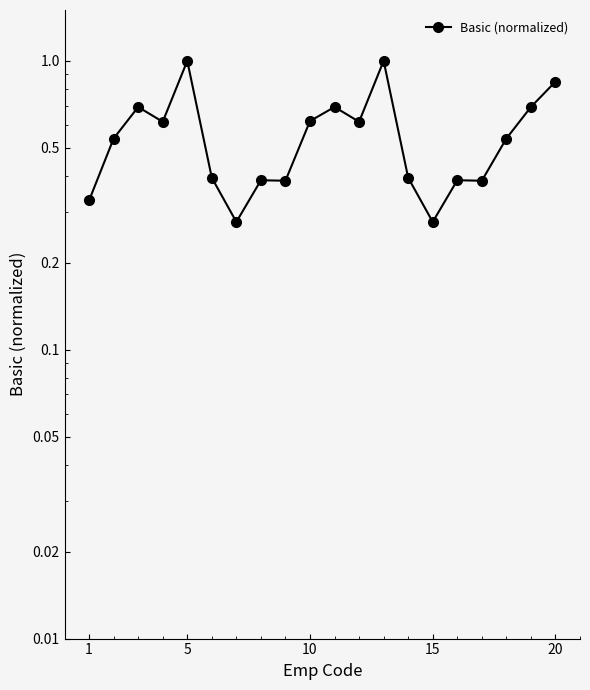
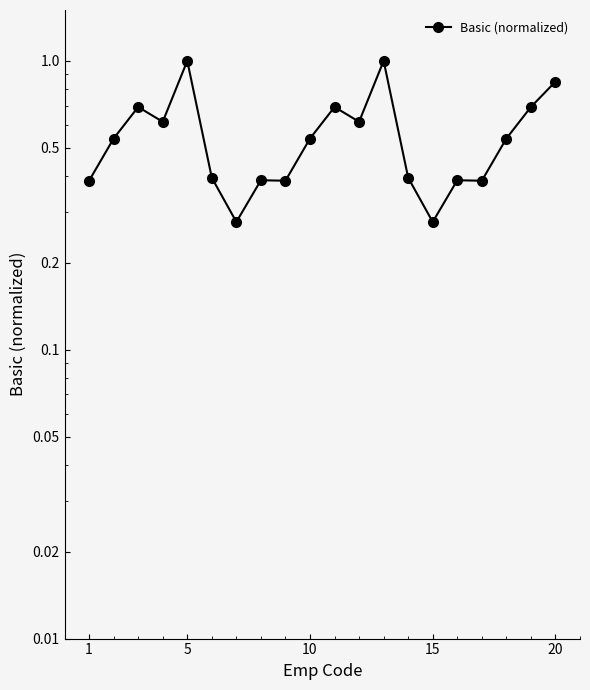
1: 0.33 -> 0.38
10: 0.62 -> 0.54
